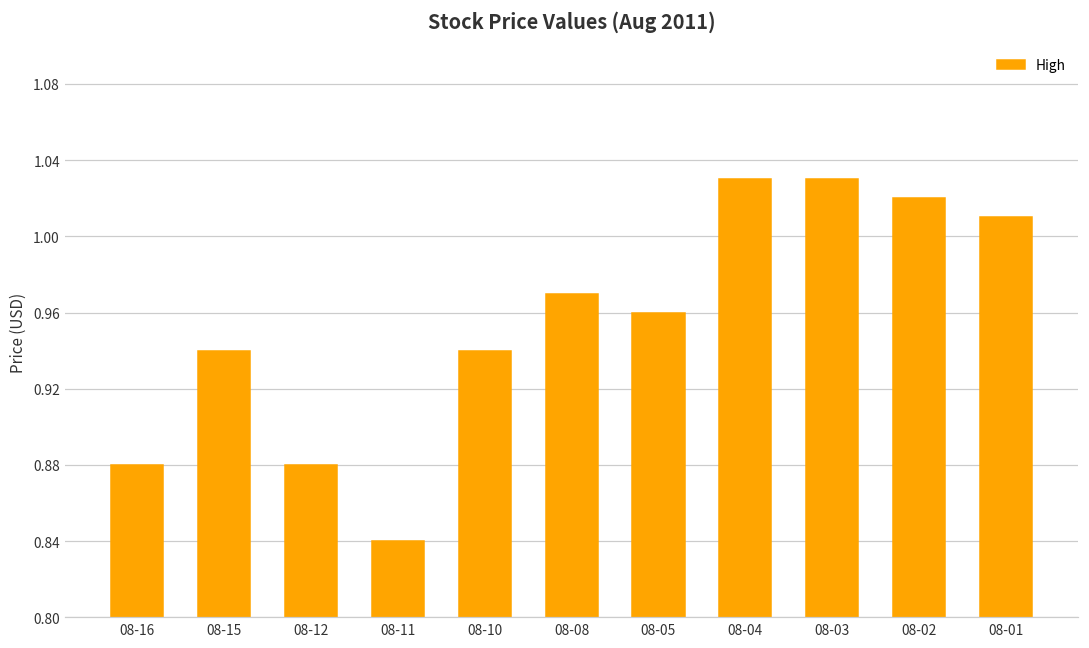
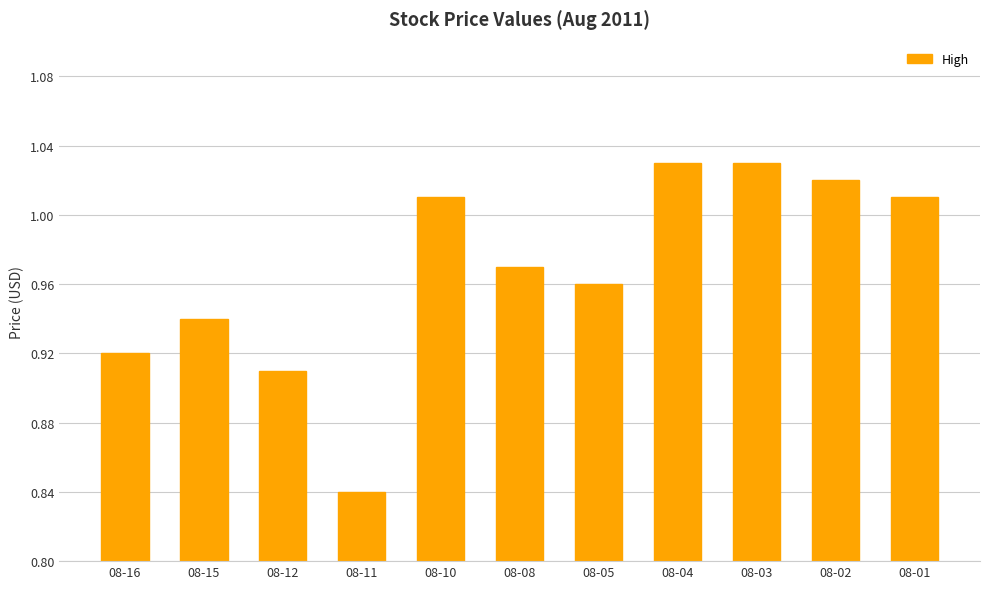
08-16: 0.88 -> 0.92
08-12: 0.88 -> 0.91
08-10: 0.94 -> 1.01
